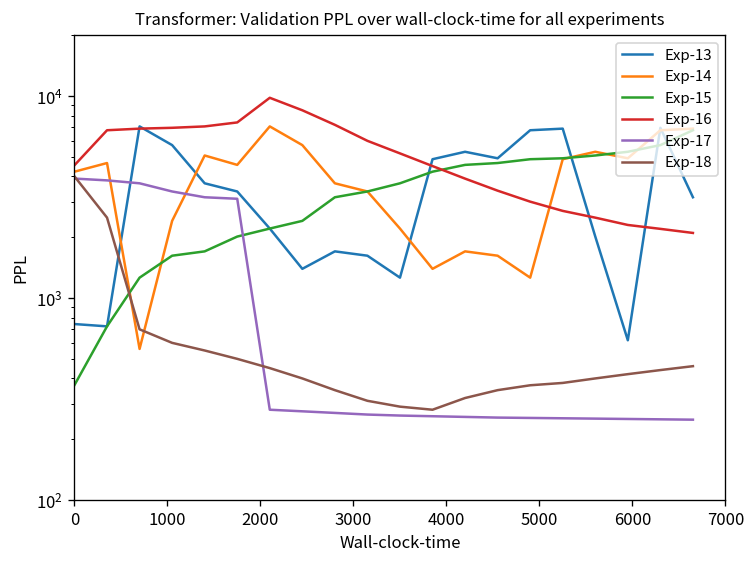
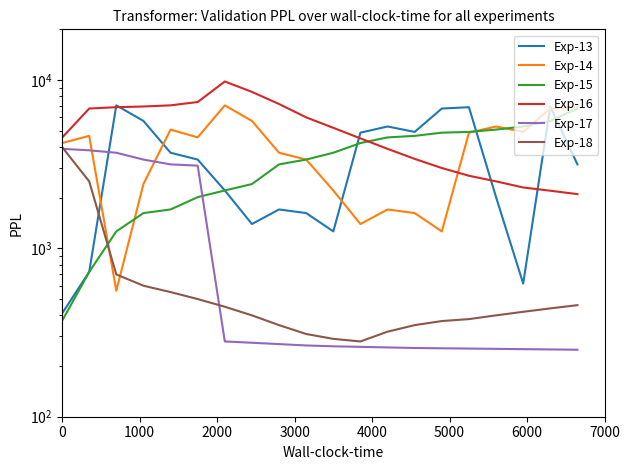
Exp-13, 0: 700 -> 410
